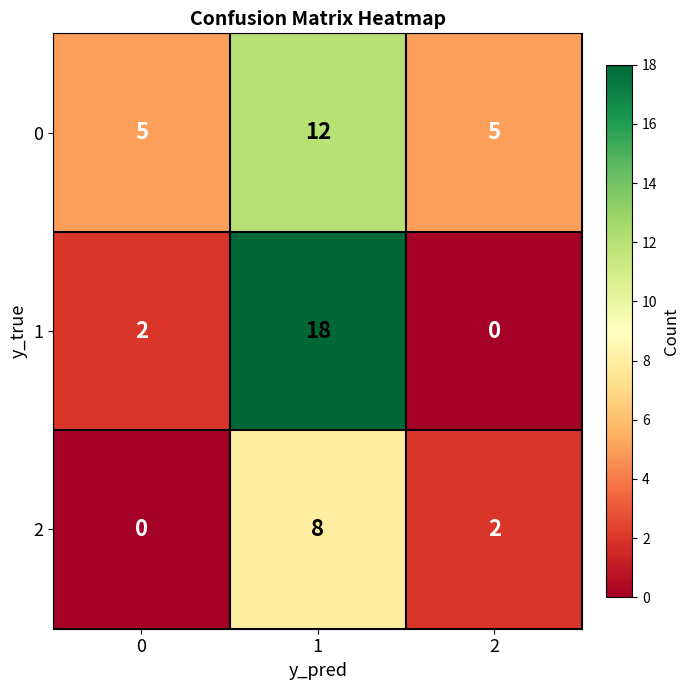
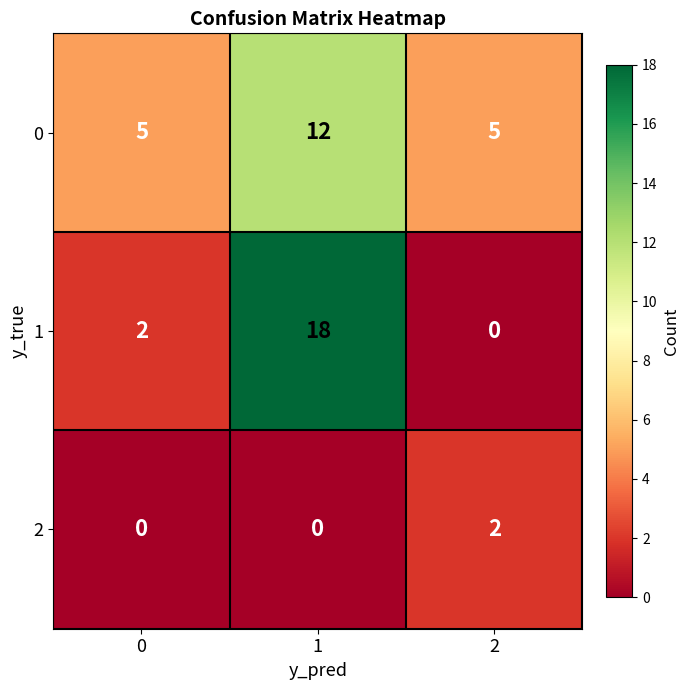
2, 1: 8 -> 0
